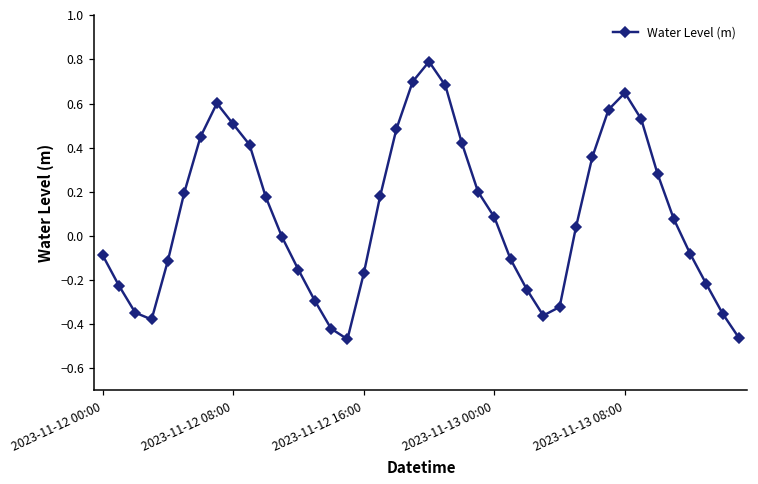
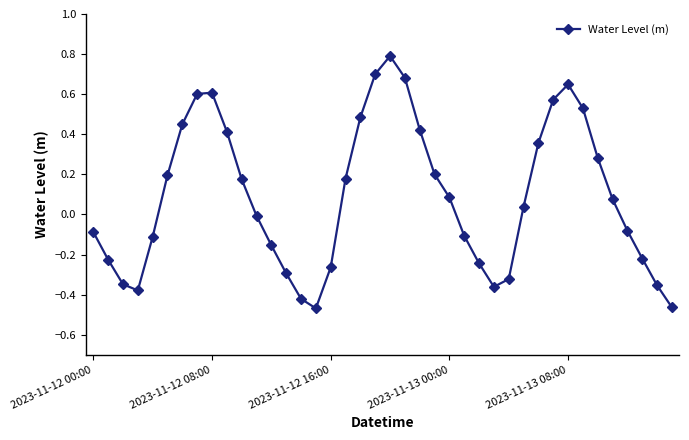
2023-11-12 08:00: 0.51 -> 0.61
2023-11-12 16:00: -0.17 -> -0.26
